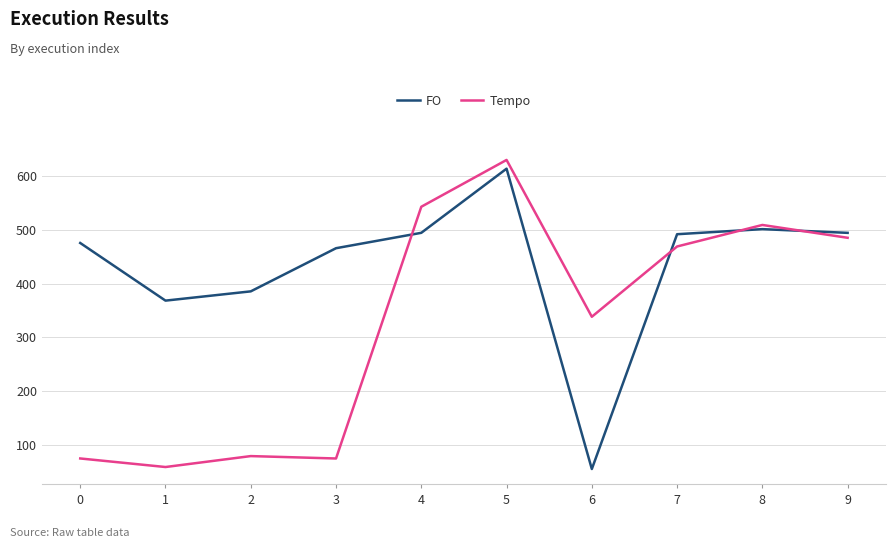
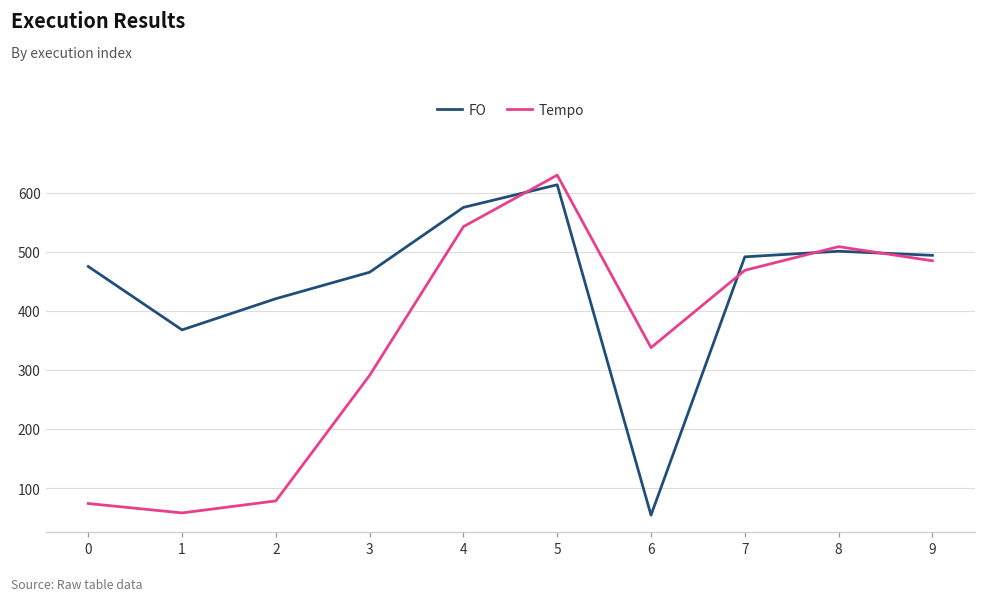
FO, 2: 390 -> 420
Tempo, 3: 70 -> 290
FO, 4: 490 -> 580
